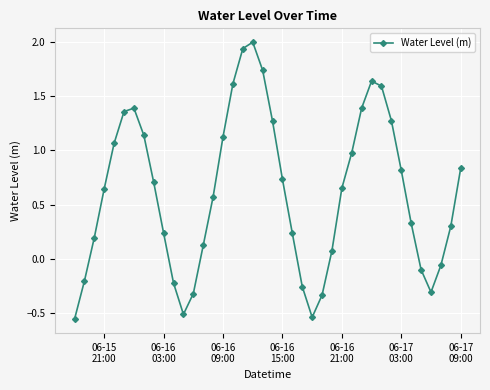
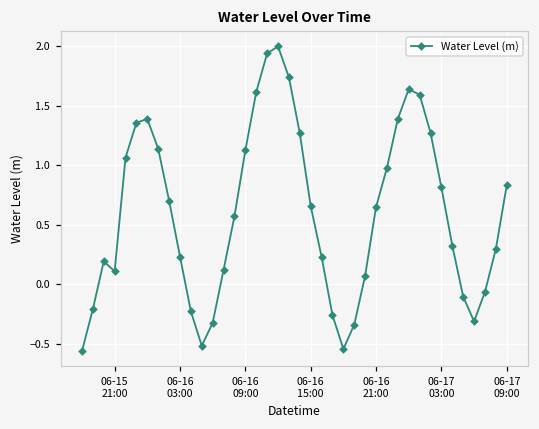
06-15 21:00: 0.65 -> 0.11
06-16 15:00: 0.73 -> 0.66
